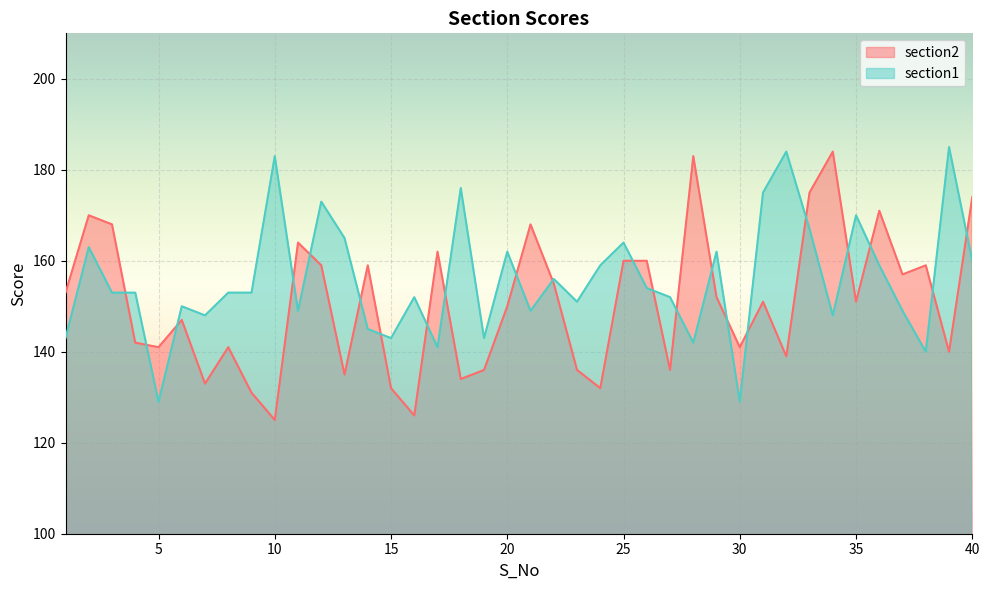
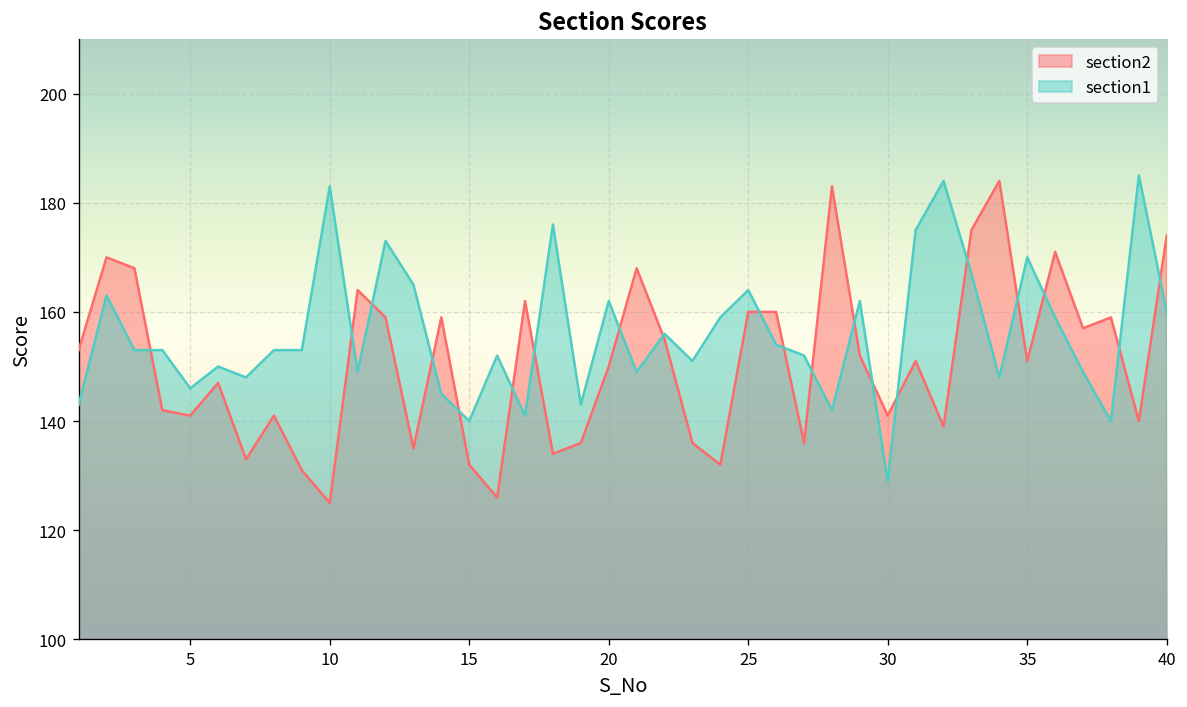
section1, 5: 129 -> 146
section1, 15: 143 -> 140
